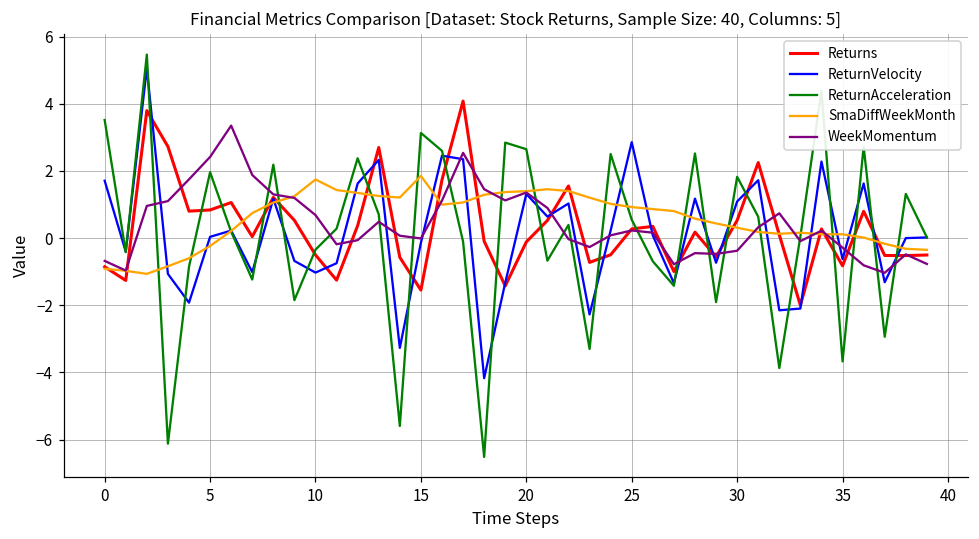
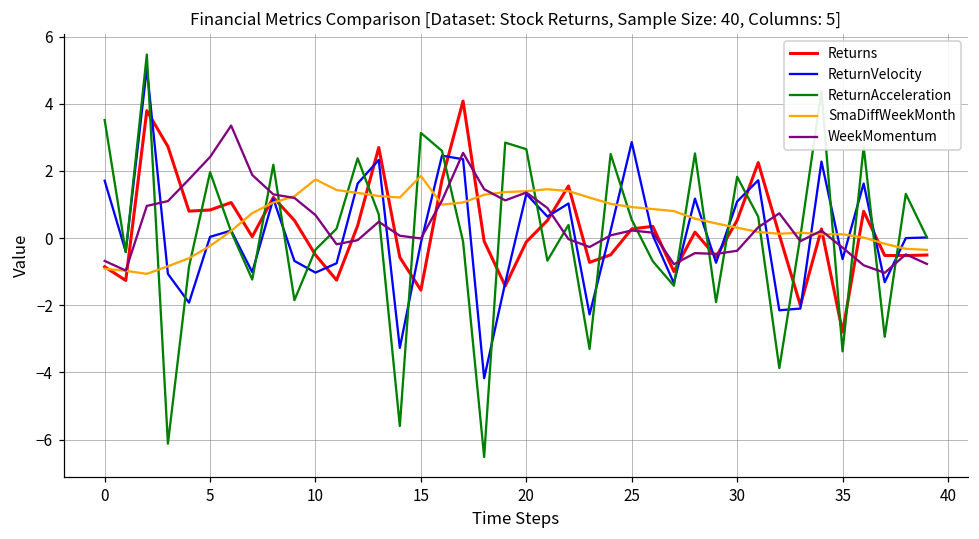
Returns, 35: -0.8 -> -2.8
ReturnAcceleration, 35: -3.7 -> -3.4
